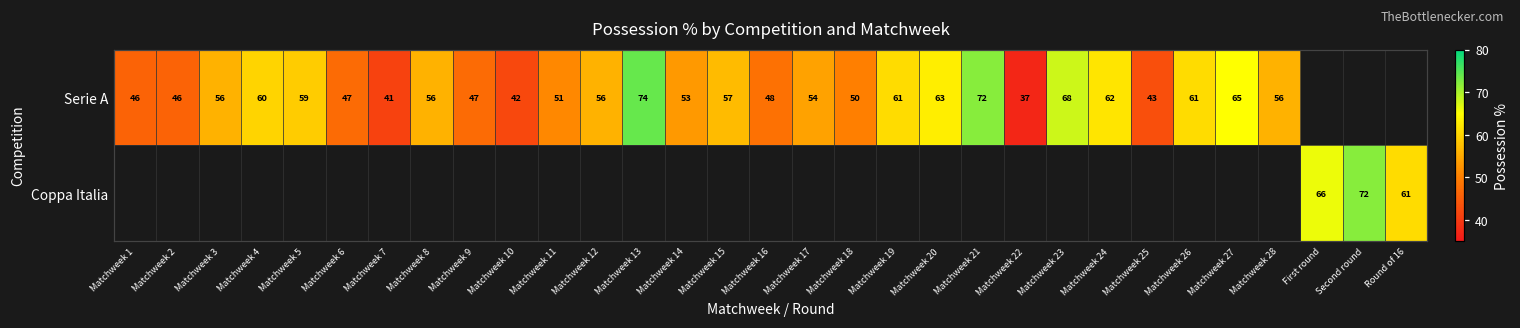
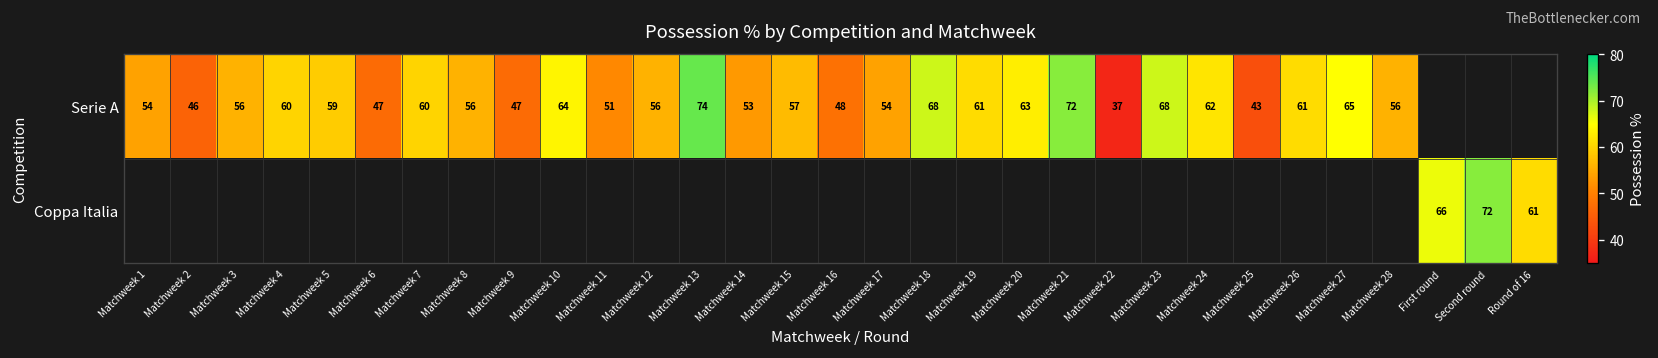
Serie A, Matchweek 1: 46 -> 54
Serie A, Matchweek 7: 41 -> 60
Serie A, Matchweek 10: 42 -> 64
Serie A, Matchweek 18: 50 -> 68
